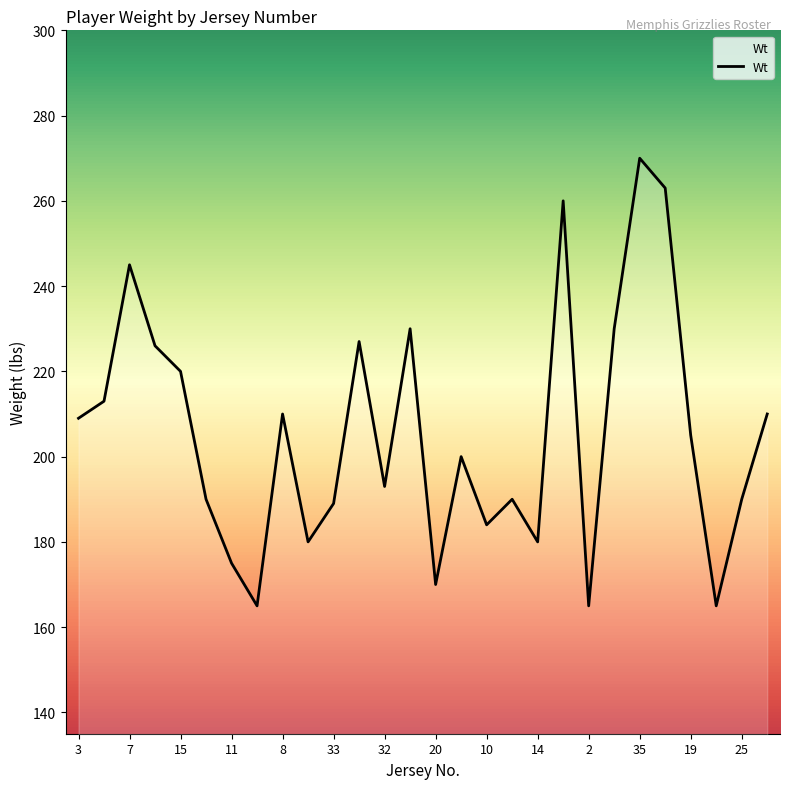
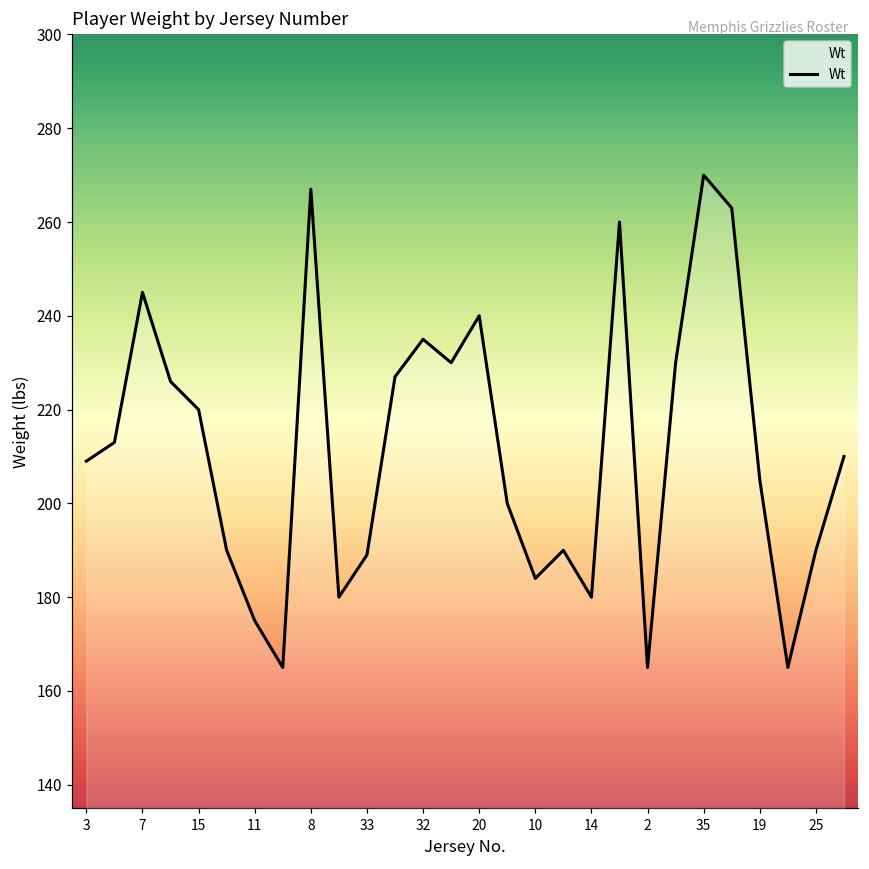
8: 210 -> 267
32: 193 -> 235
20: 170 -> 240
